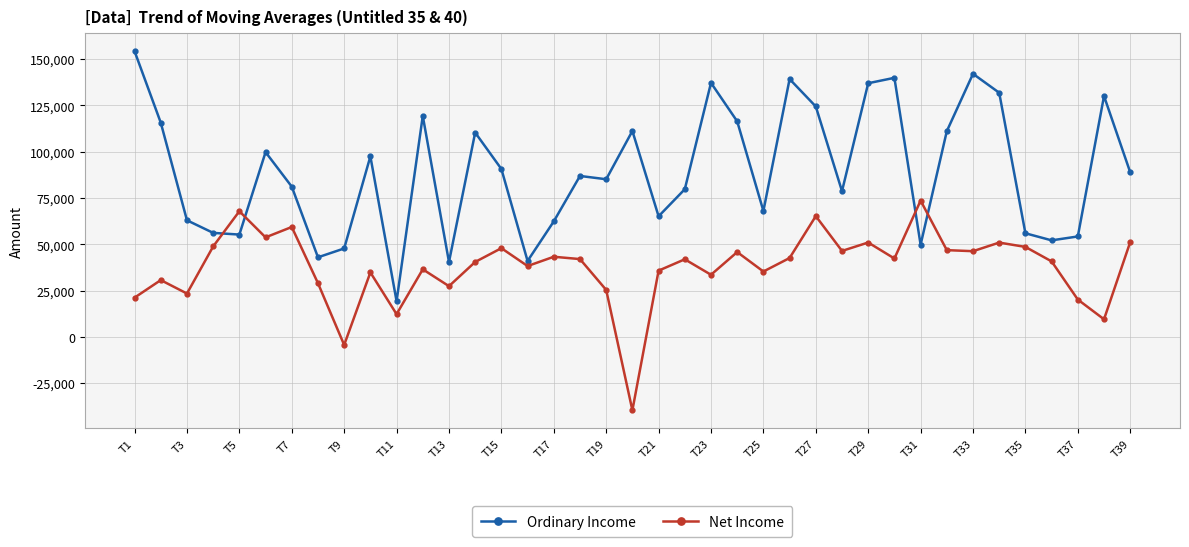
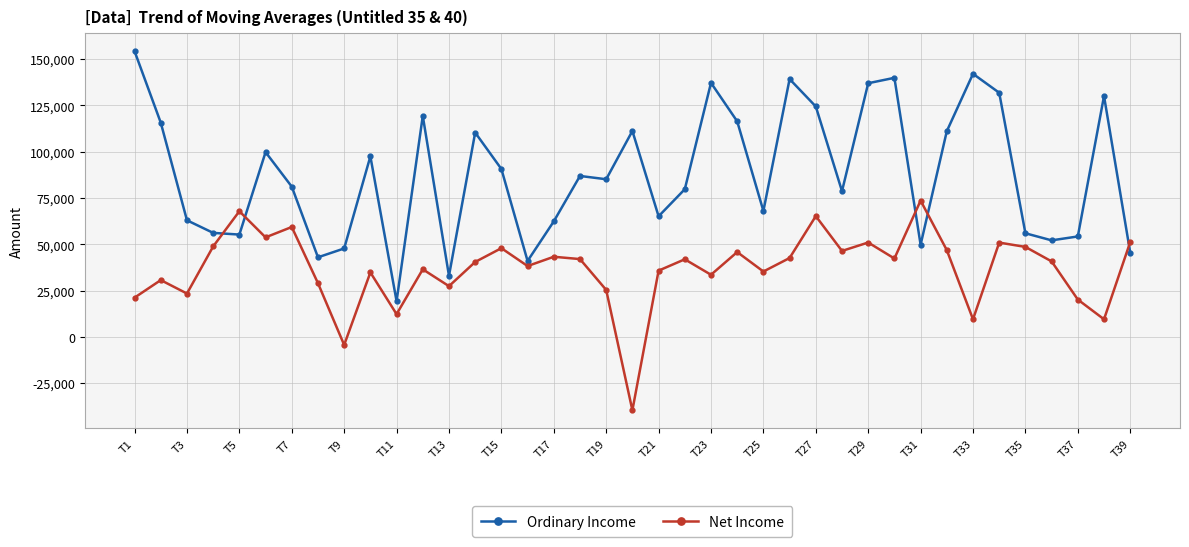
Ordinary Income, T13: 40,000 -> 33,000
Net Income, T33: 46,000 -> 10,000
Ordinary Income, T39: 89,000 -> 46,000
